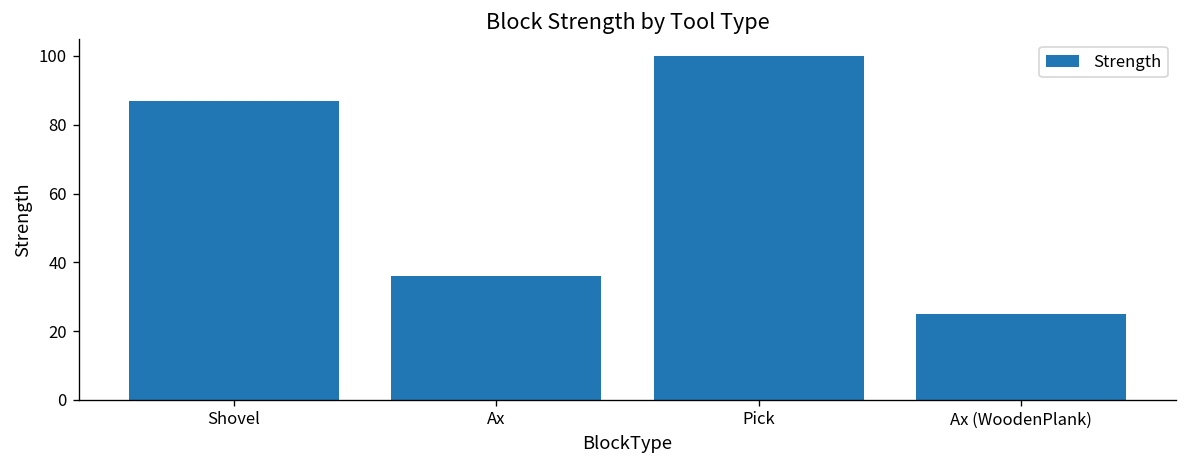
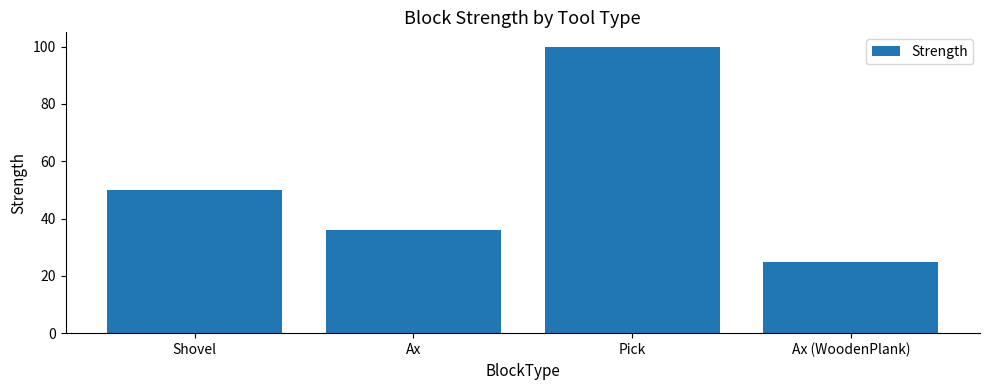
Shovel: 87 -> 50
